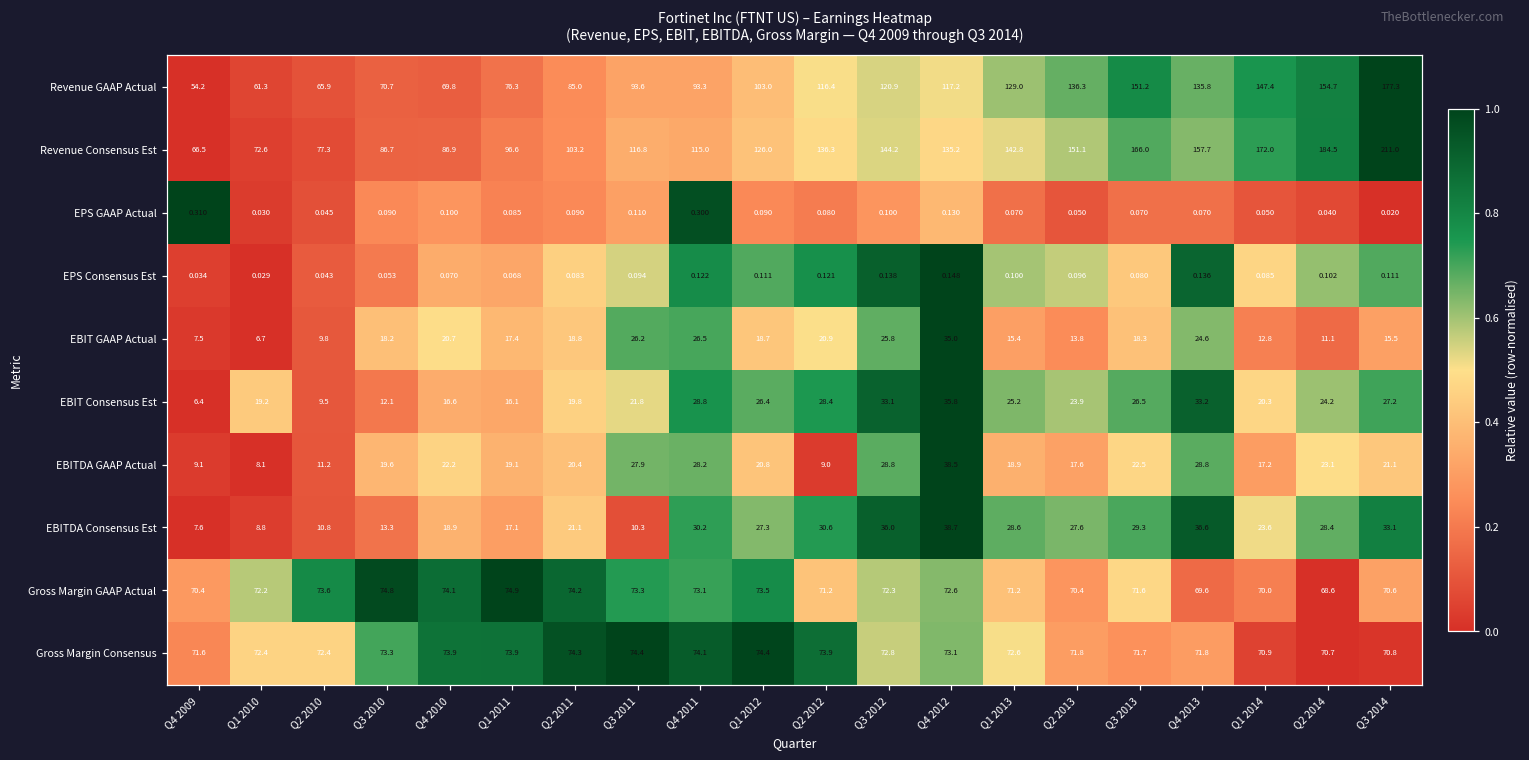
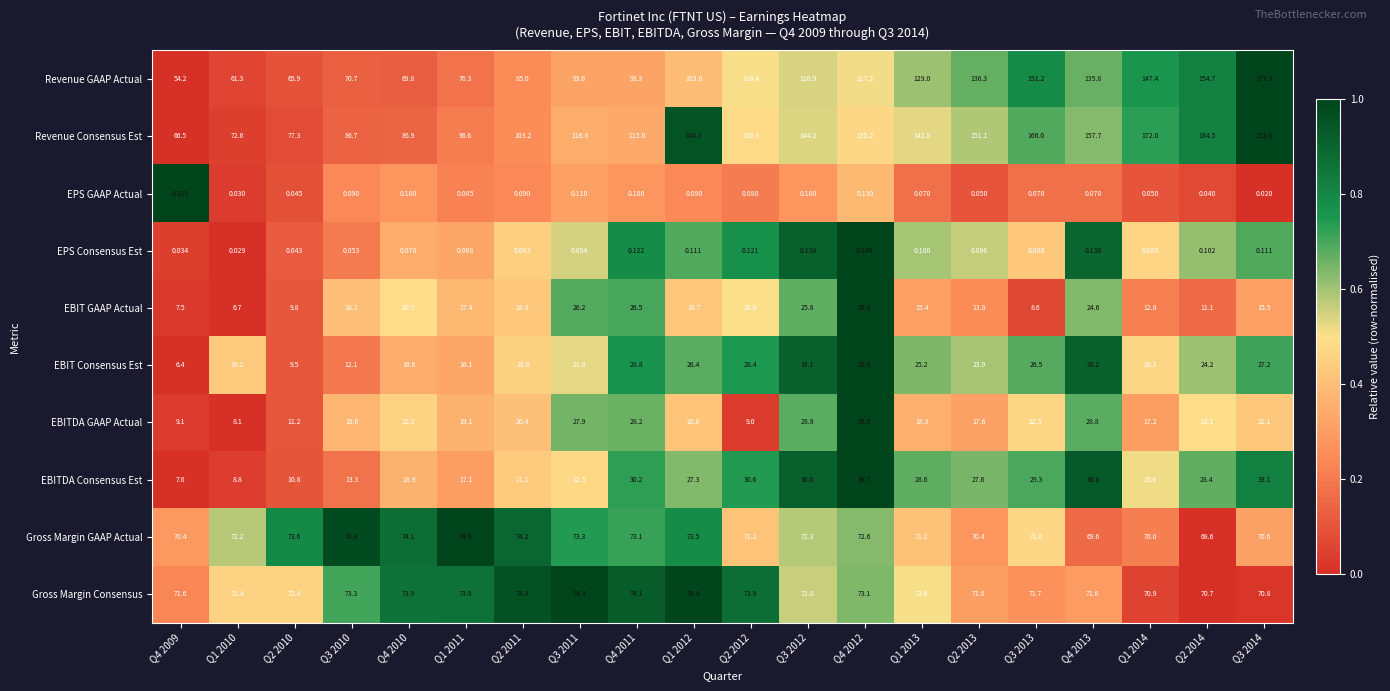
Revenue Consensus Est, Q1 2012: 126.0 -> 204.3
EPS GAAP Actual, Q4 2011: 0.300 -> 0.100
EBIT GAAP Actual, Q3 2013: 18.3 -> 8.6
EBITDA Consensus Est, Q3 2011: 10.3 -> 22.5
